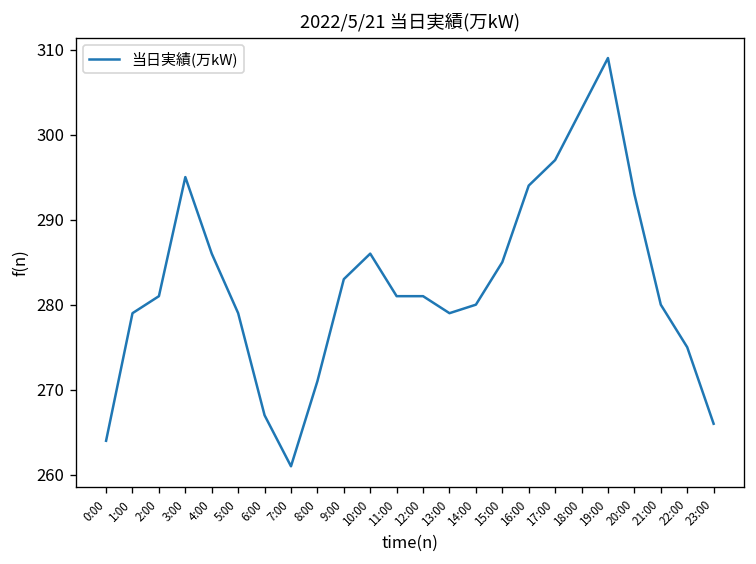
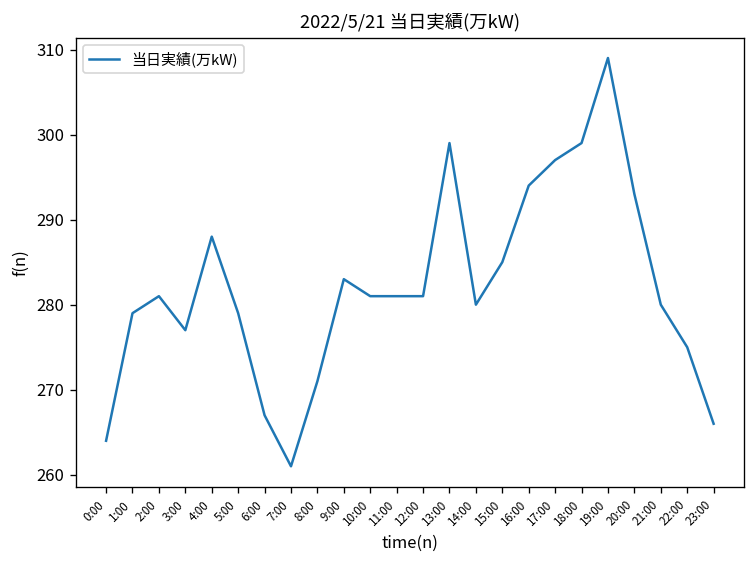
3:00: 295 -> 277
4:00: 286 -> 288
10:00: 286 -> 281
13:00: 279 -> 299
18:00: 303 -> 299
